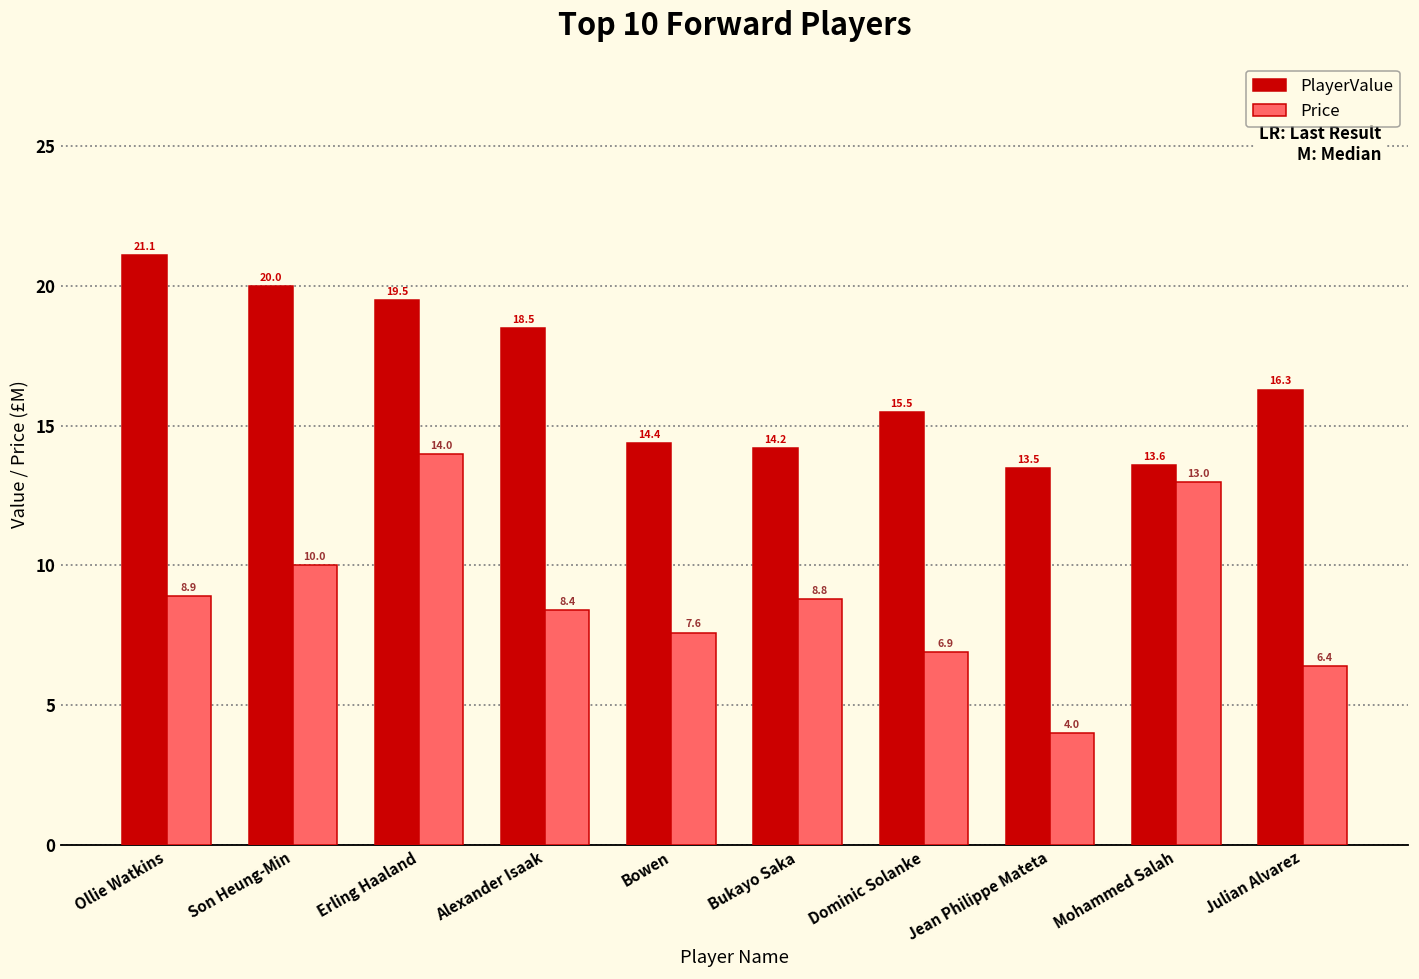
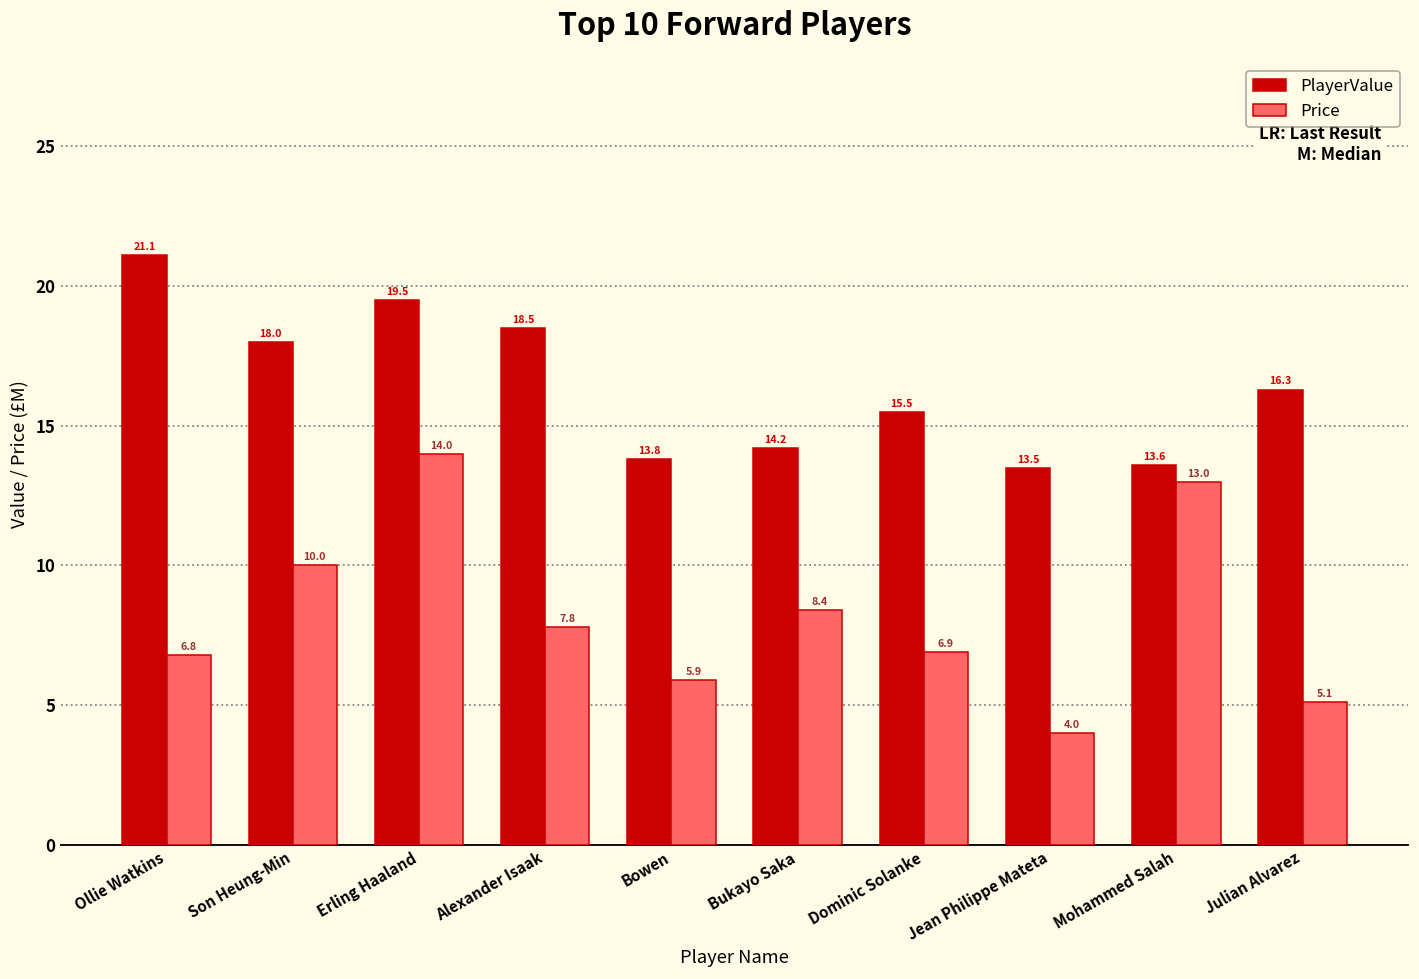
Price, Ollie Watkins: 8.9 -> 6.8
PlayerValue, Son Heung-Min: 20.0 -> 18.0
Price, Alexander Isaak: 8.4 -> 7.8
PlayerValue, Bowen: 14.4 -> 13.8
Price, Bowen: 7.6 -> 5.9
Price, Bukayo Saka: 8.8 -> 8.4
Price, Julian Alvarez: 6.4 -> 5.1
